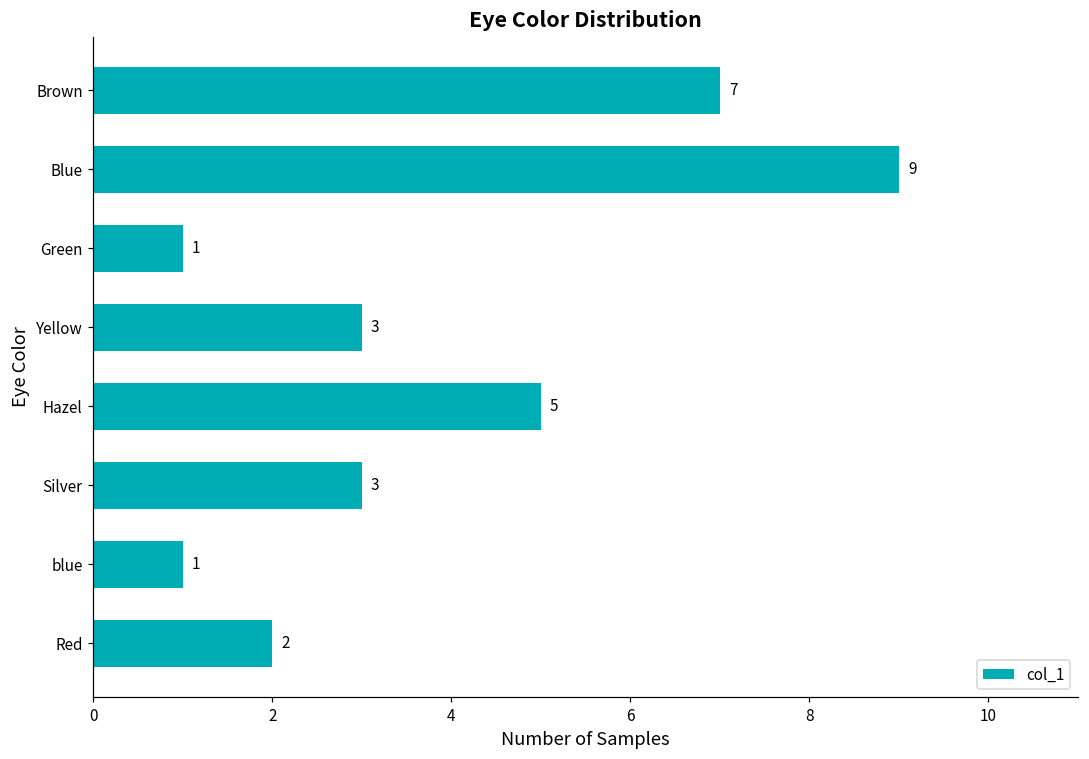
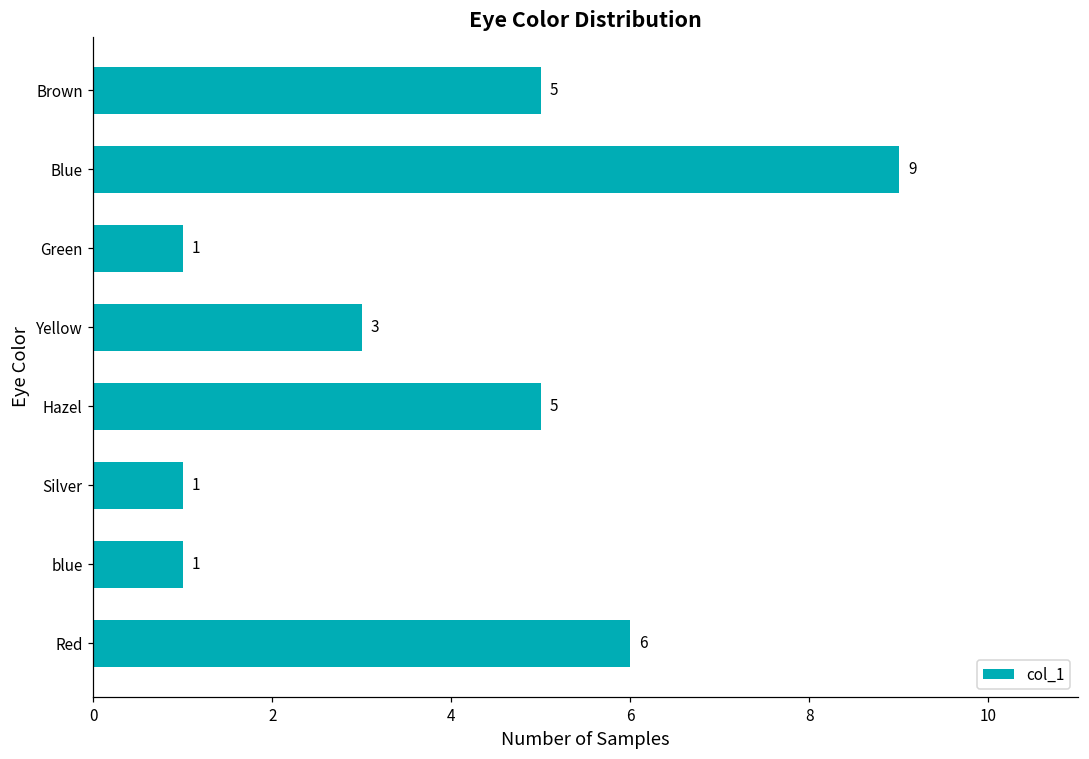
Brown: 7 -> 5
Silver: 3 -> 1
Red: 2 -> 6
